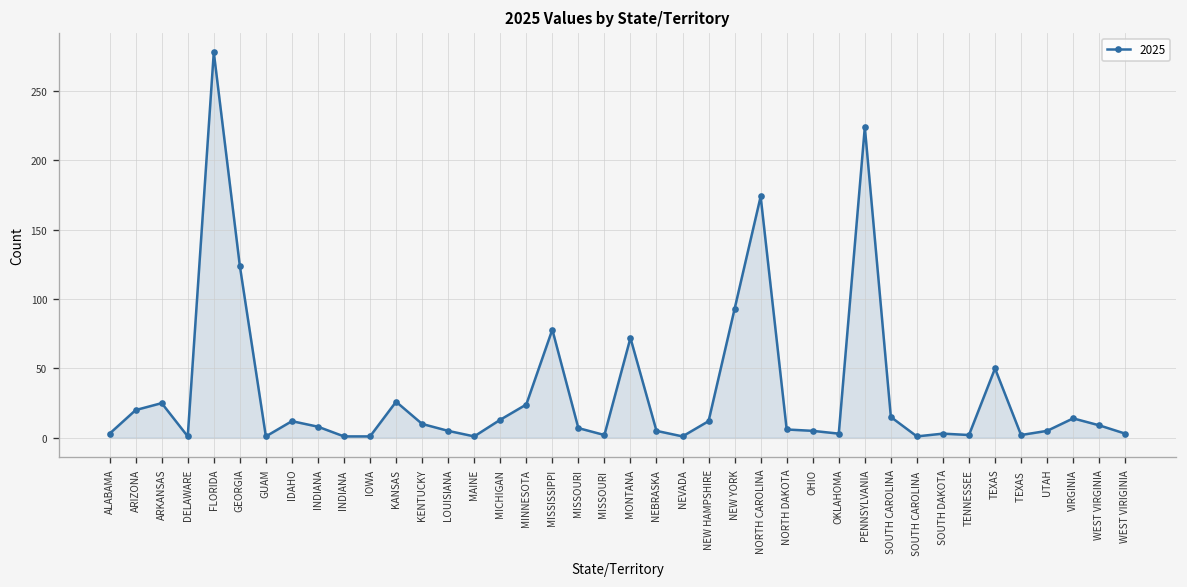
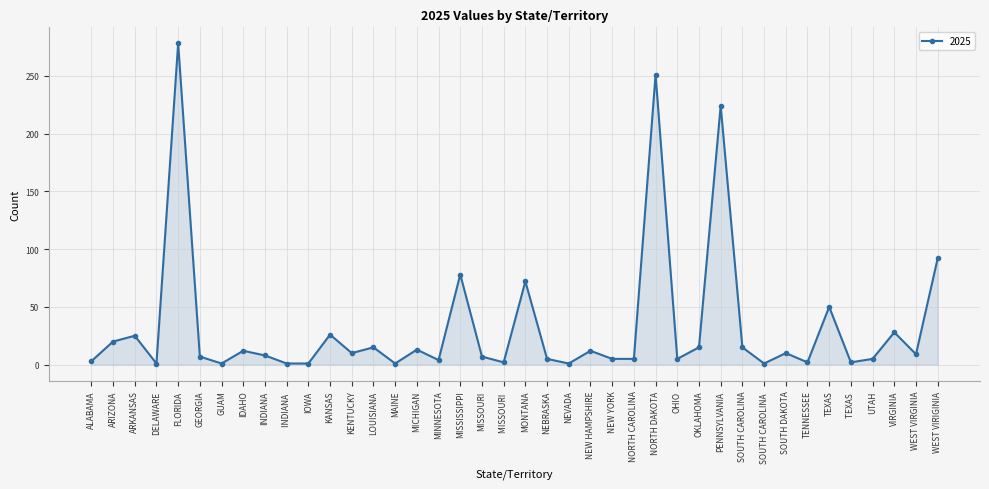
GEORGIA: 124 -> 7
LOUISIANA: 5 -> 15
MINNESOTA: 24 -> 4
NEW YORK: 93 -> 5
NORTH CAROLINA: 174 -> 5
NORTH DAKOTA: 6 -> 251
OKLAHOMA: 3 -> 15
SOUTH DAKOTA: 3 -> 10
VIRGINIA: 14 -> 28
WEST VIRIGINIA: 3 -> 92
